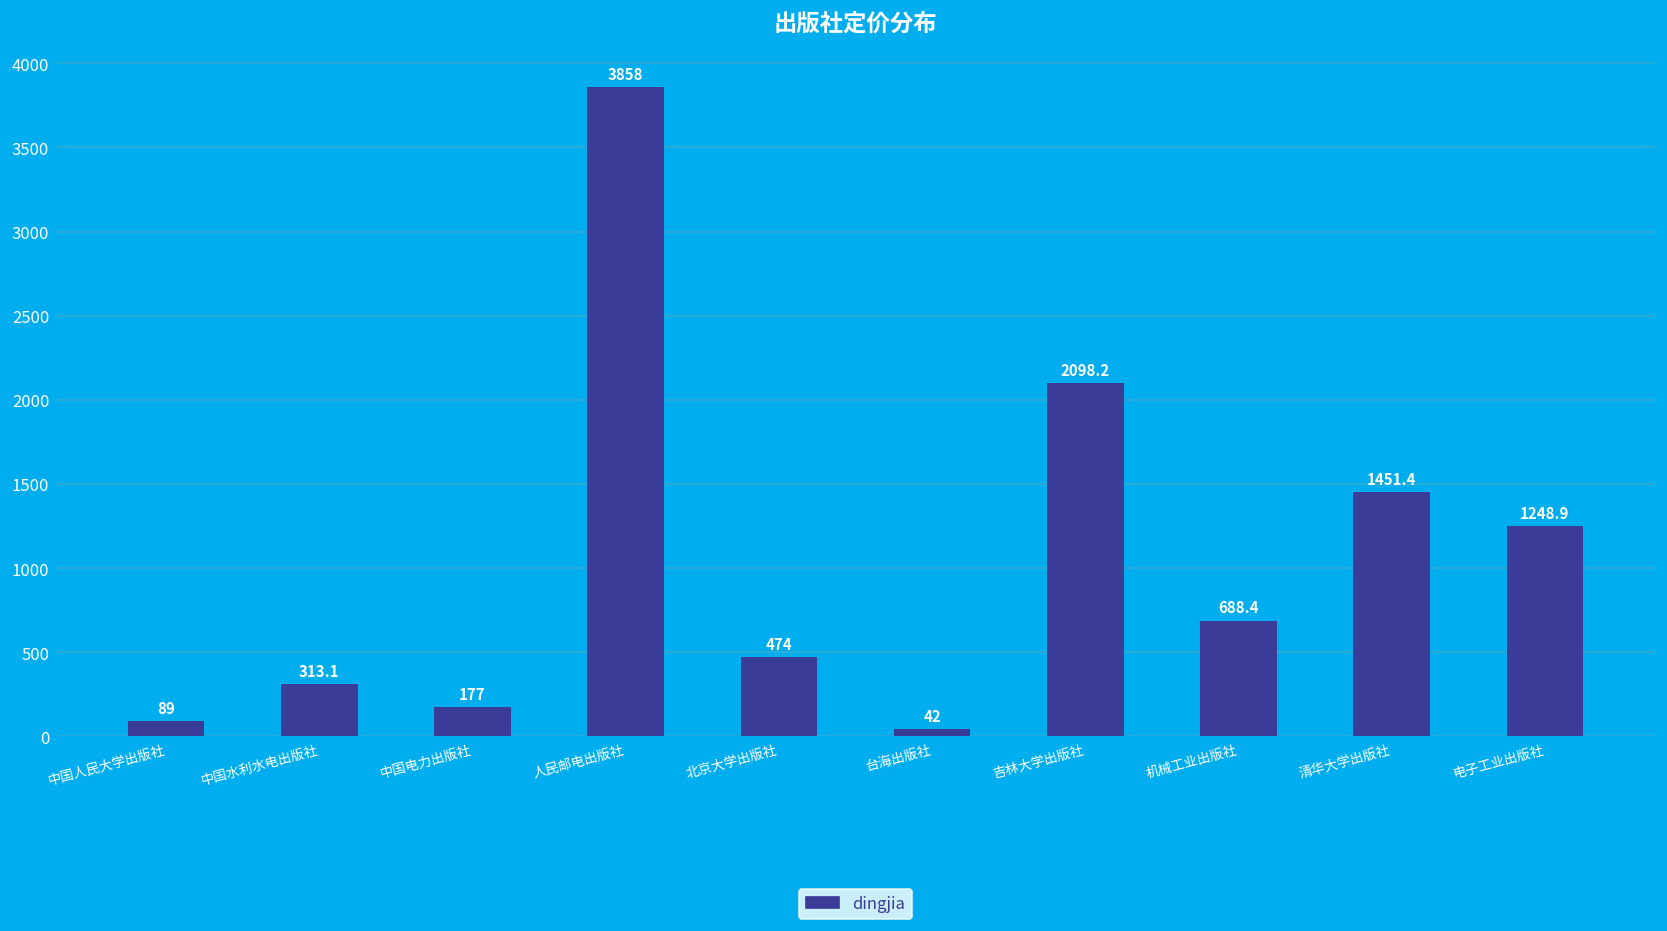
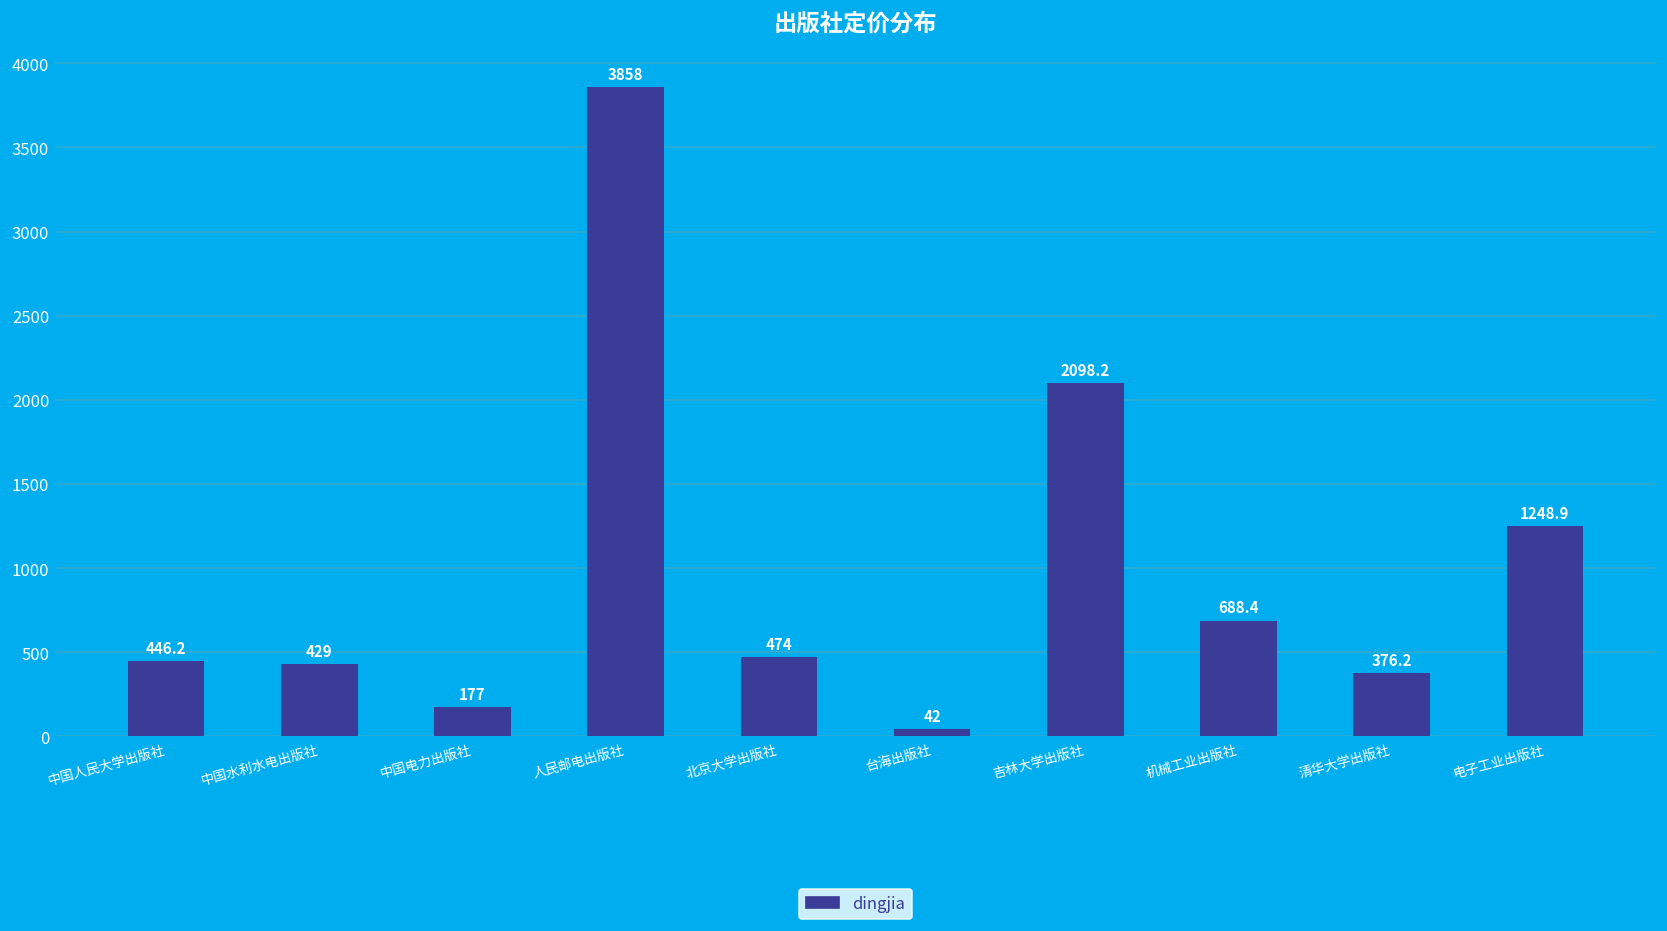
中国人民大学出版社: 89 -> 446.2
中国水利水电出版社: 313.1 -> 429
清华大学出版社: 1451.4 -> 376.2
